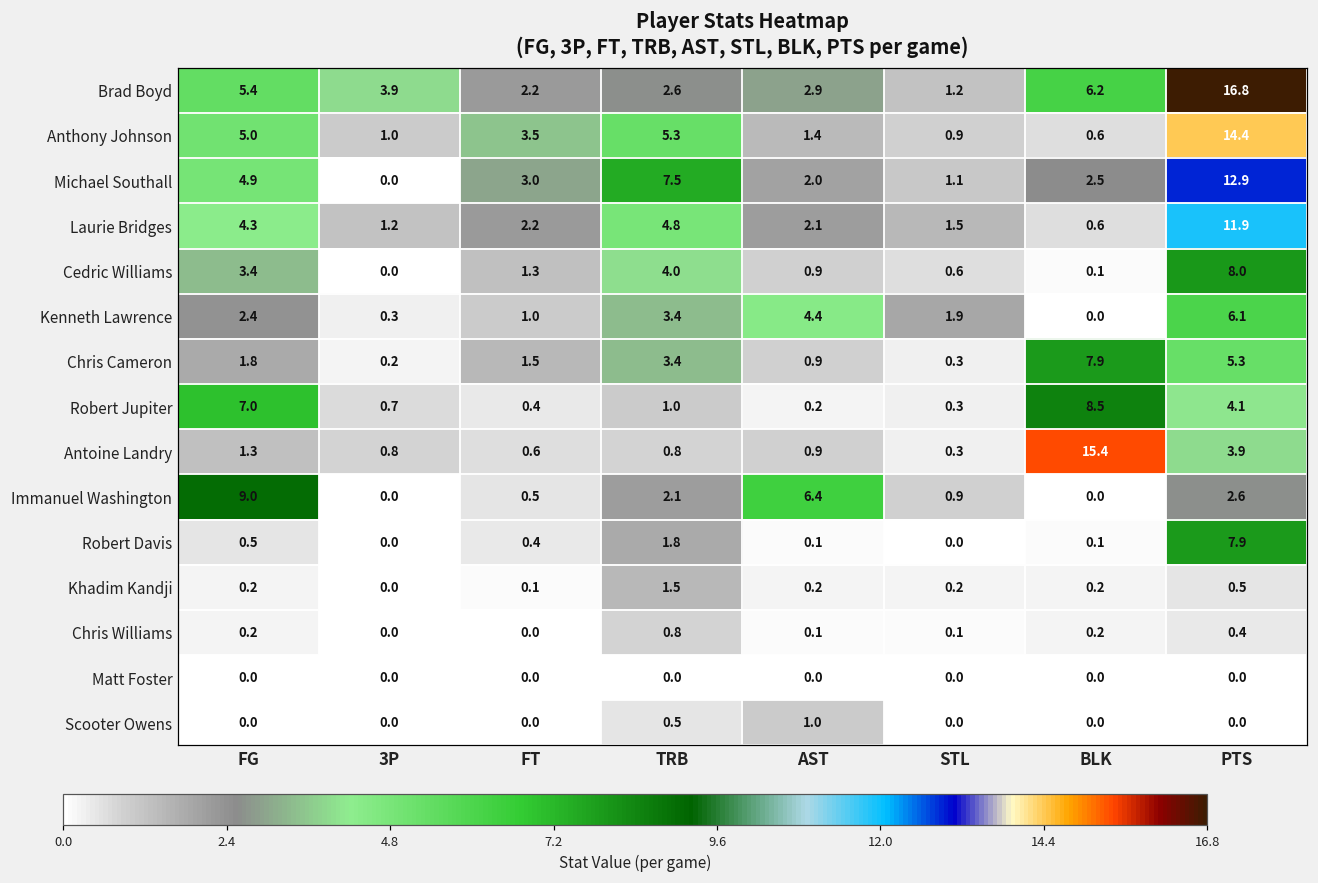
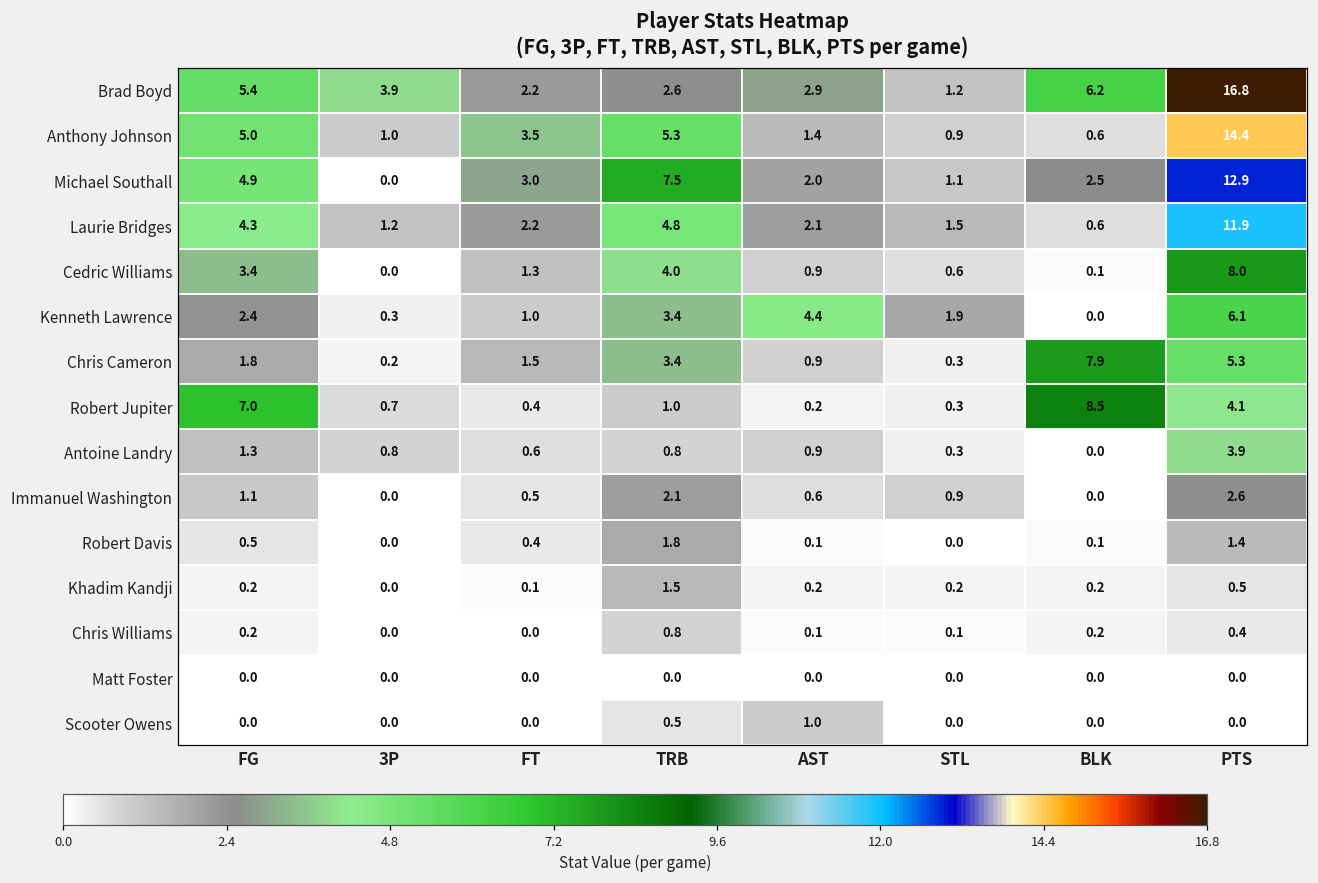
Antoine Landry, BLK: 15.4 -> 0.0
Immanuel Washington, FG: 9.0 -> 1.1
Immanuel Washington, AST: 6.4 -> 0.6
Robert Davis, PTS: 7.9 -> 1.4
